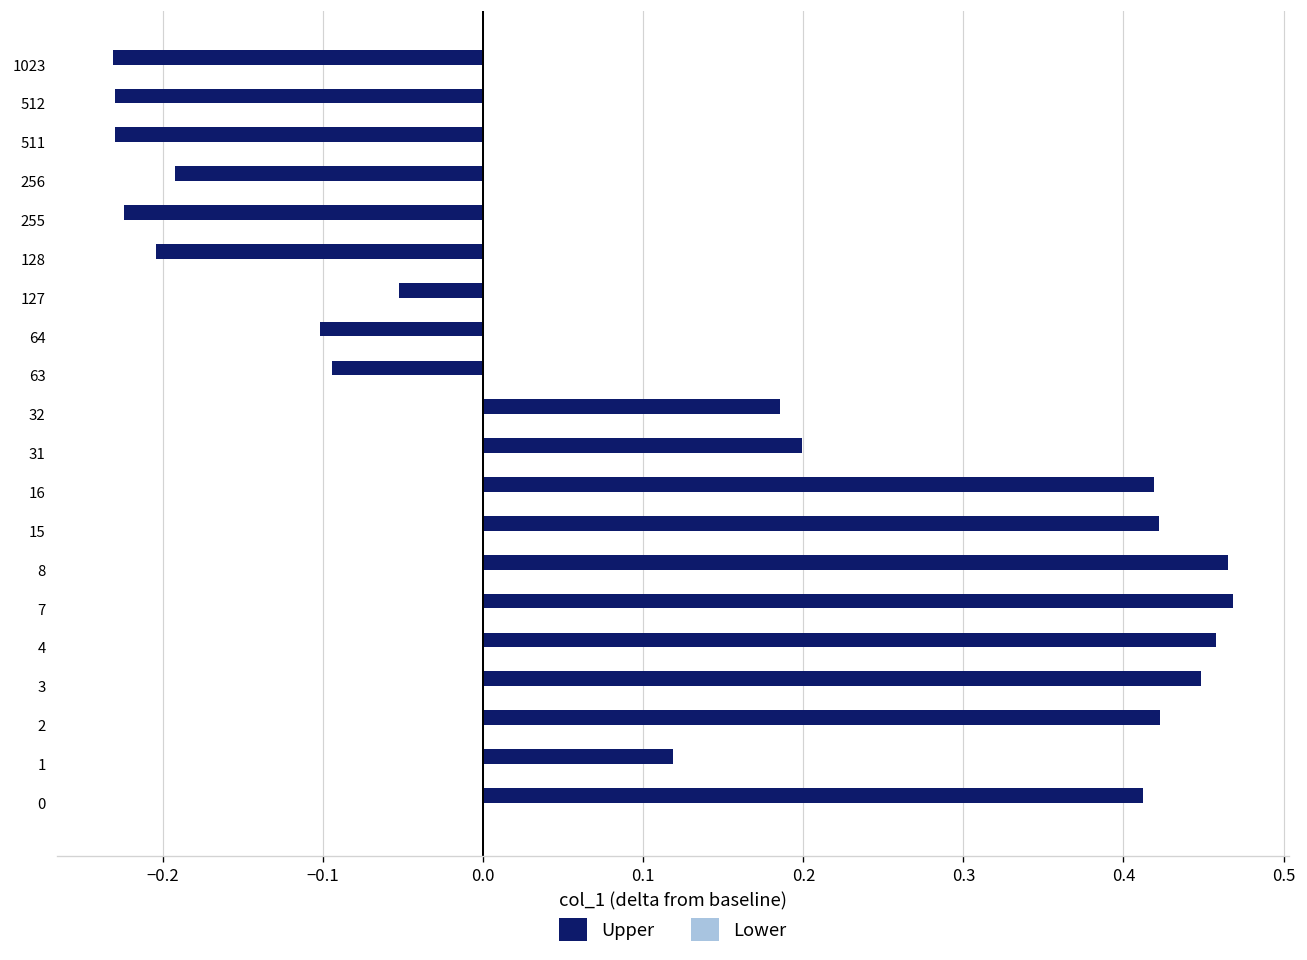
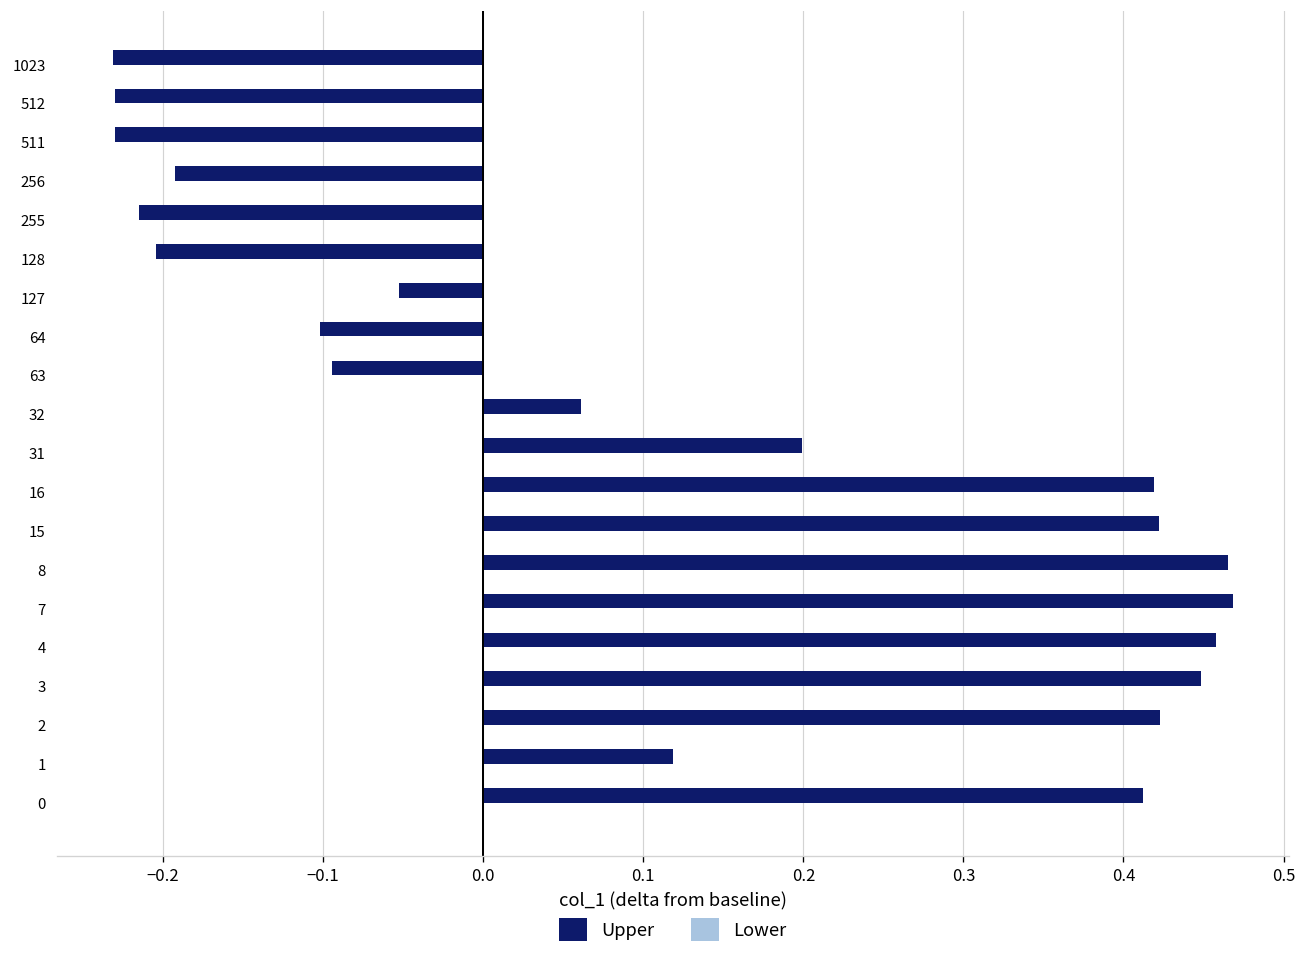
Upper, 255: -0.224 -> -0.215
Upper, 32: 0.185 -> 0.061
